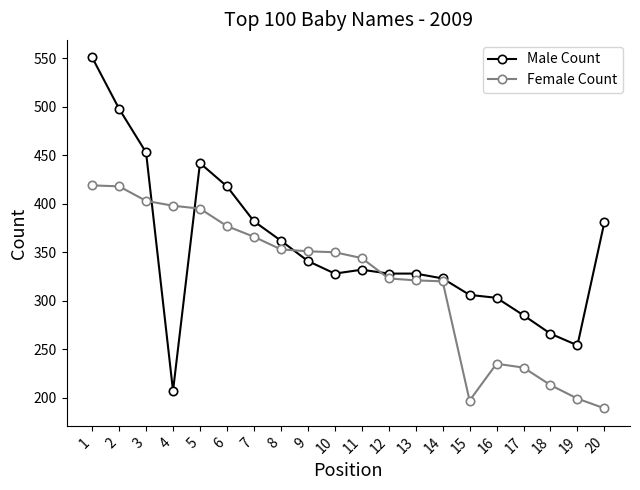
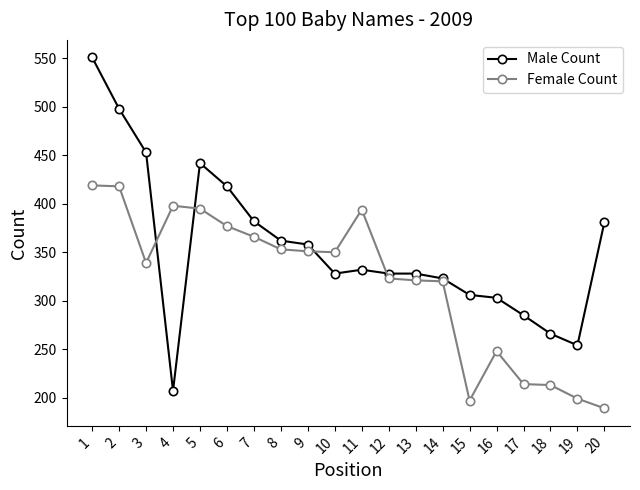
Female Count, 3: 400 -> 340
Male Count, 9: 340 -> 360
Female Count, 11: 340 -> 390
Female Count, 16: 240 -> 250
Female Count, 17: 230 -> 210
